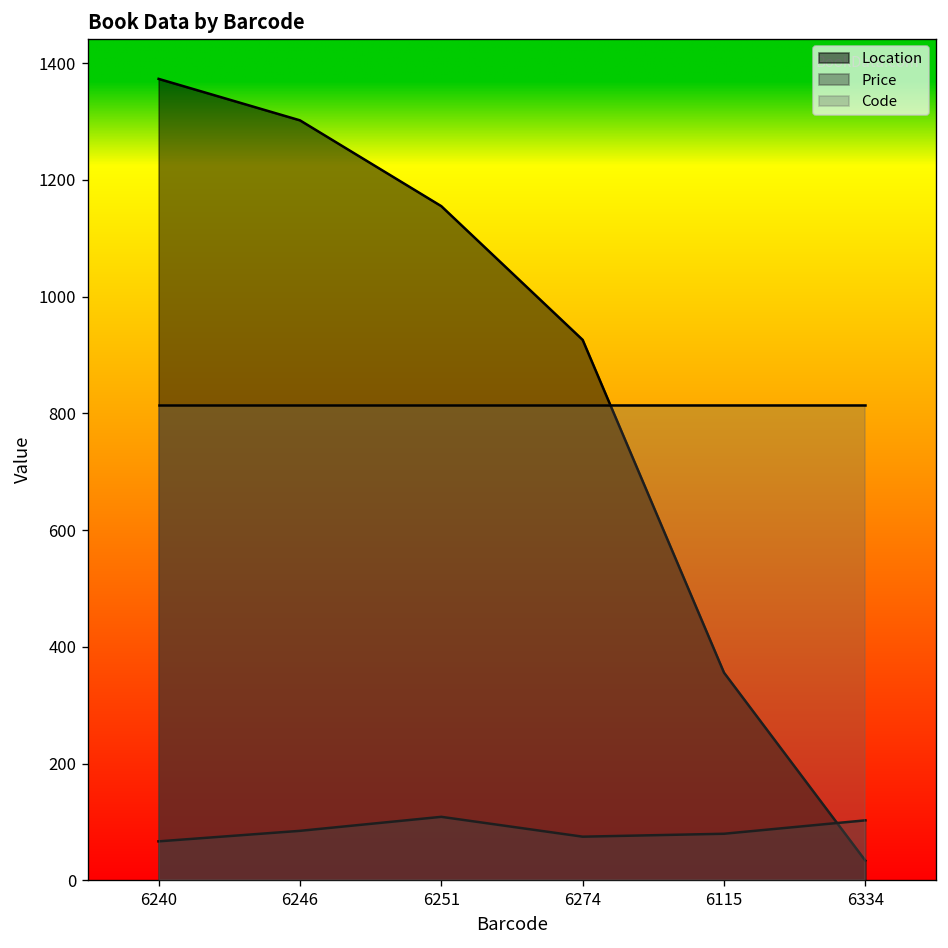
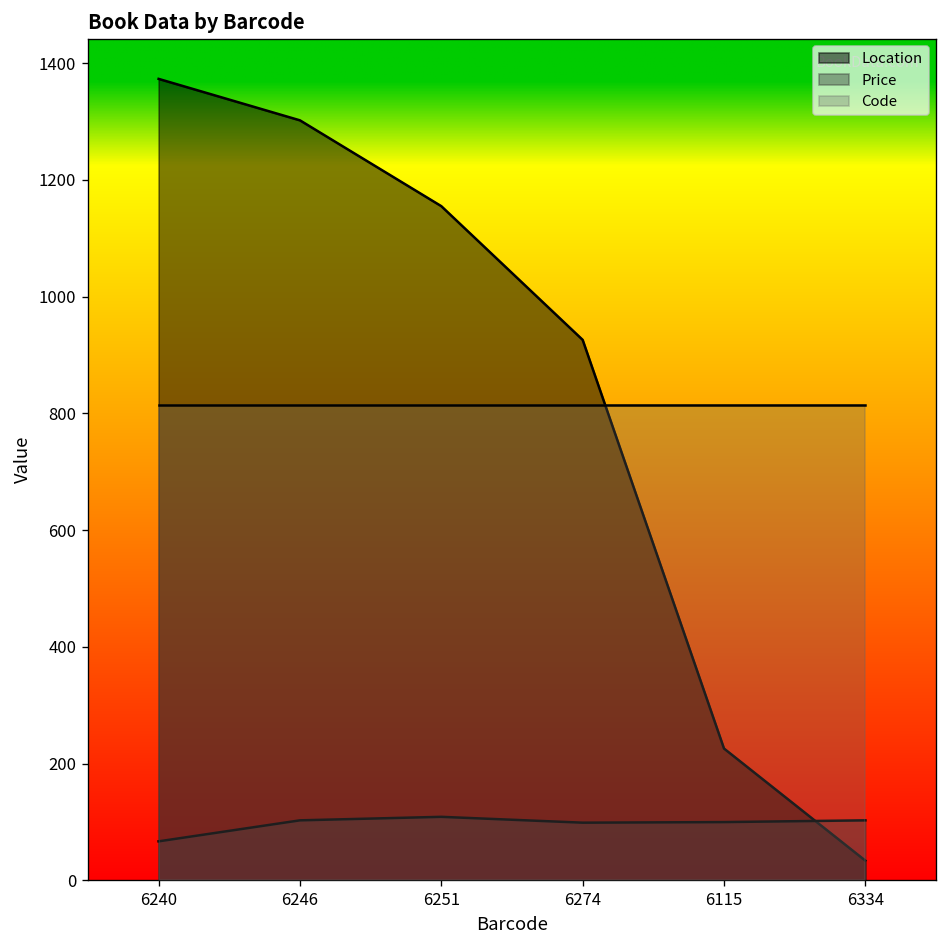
Price, 6246: 90 -> 100
Price, 6274: 80 -> 100
Location, 6115: 360 -> 230
Price, 6115: 80 -> 100
